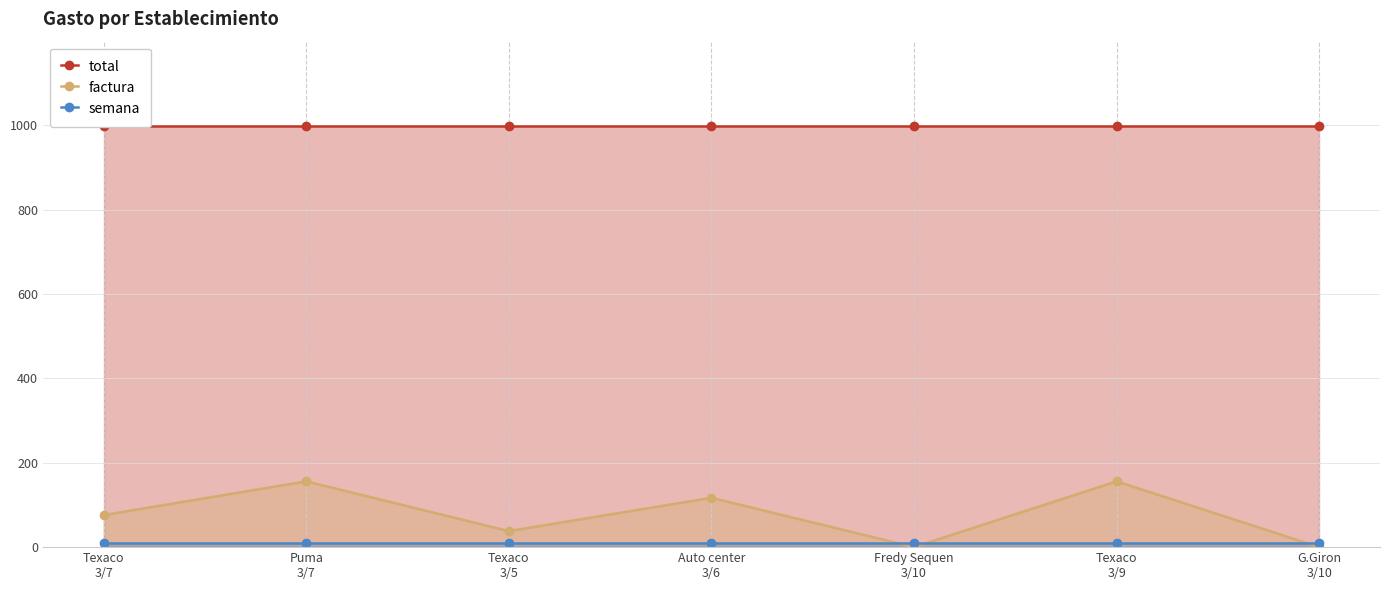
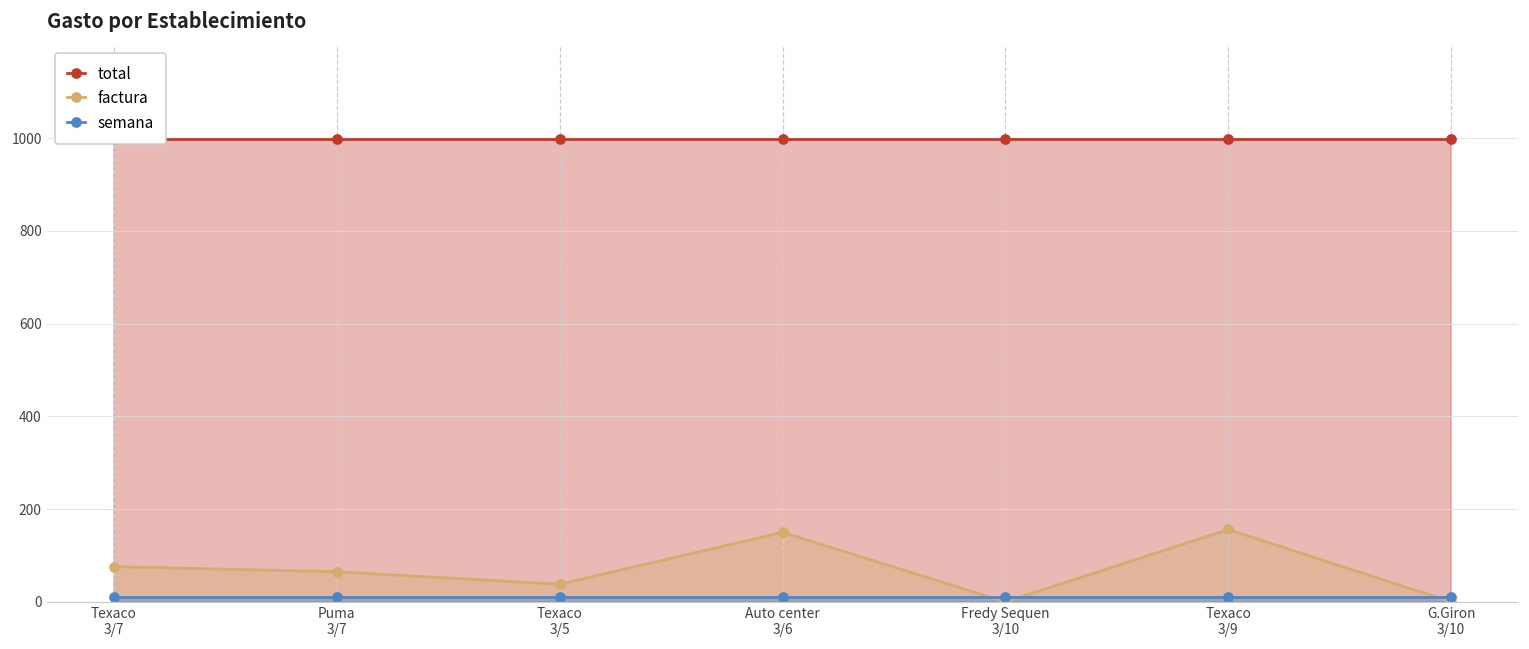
factura, Puma 3/7: 160 -> 70
factura, Auto center 3/6: 120 -> 150
